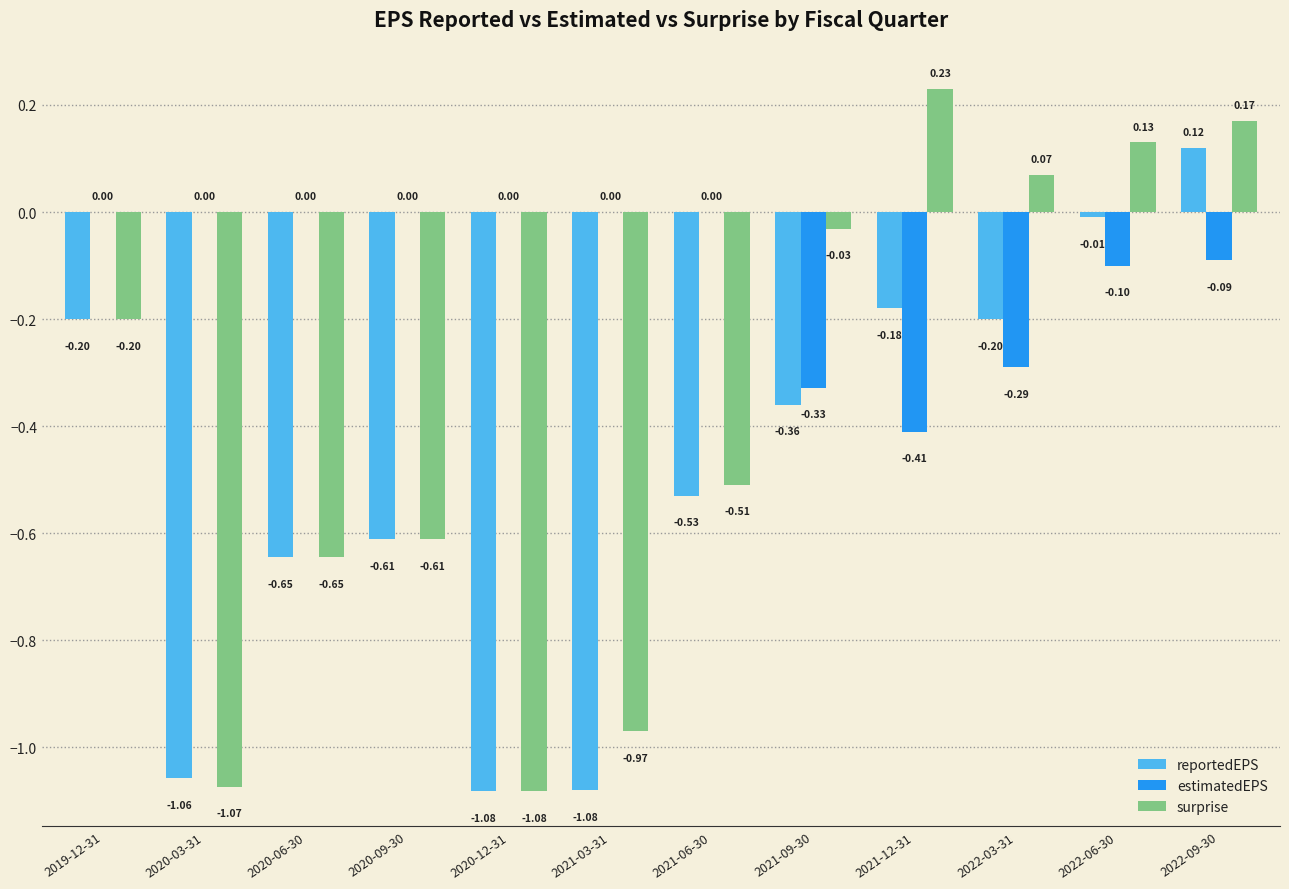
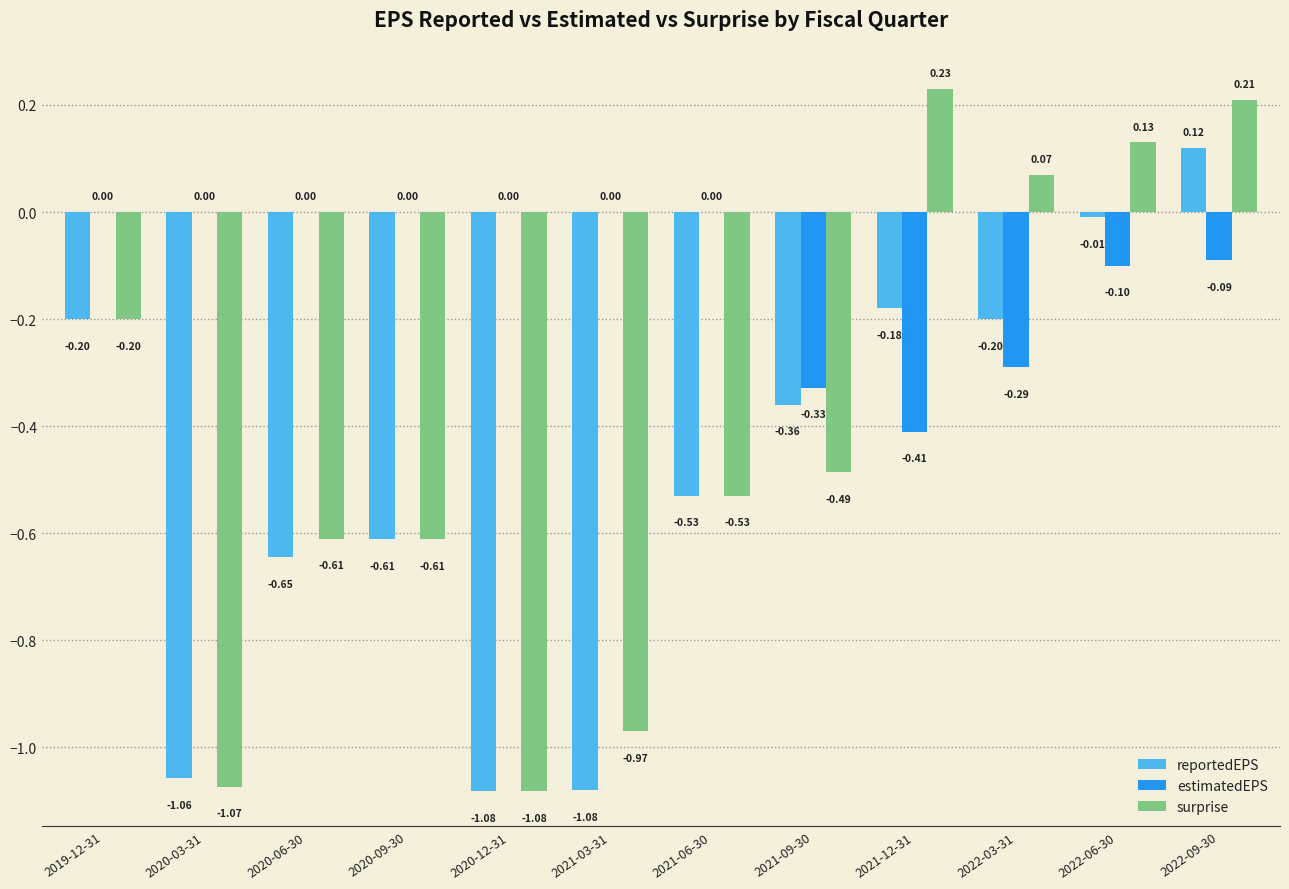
surprise, 2020-06-30: -0.65 -> -0.61
surprise, 2021-06-30: -0.51 -> -0.53
surprise, 2021-09-30: -0.03 -> -0.49
surprise, 2022-09-30: 0.17 -> 0.21
